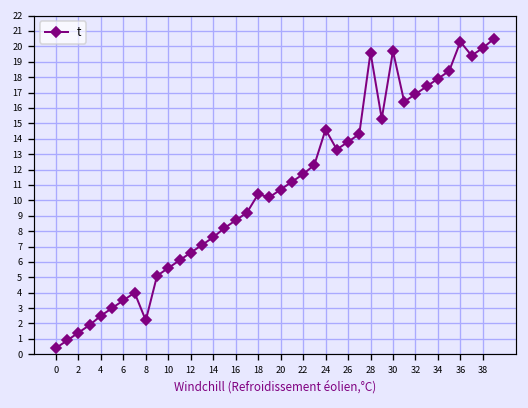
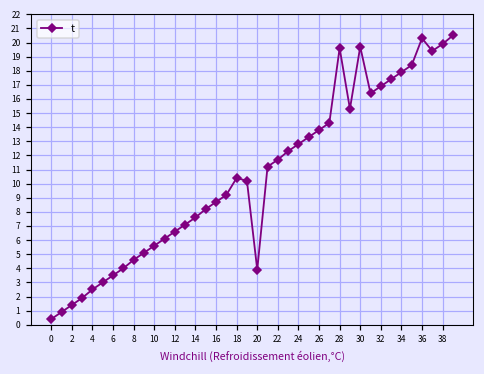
8: 2.2 -> 4.6
20: 10.7 -> 3.9
24: 14.6 -> 12.8
